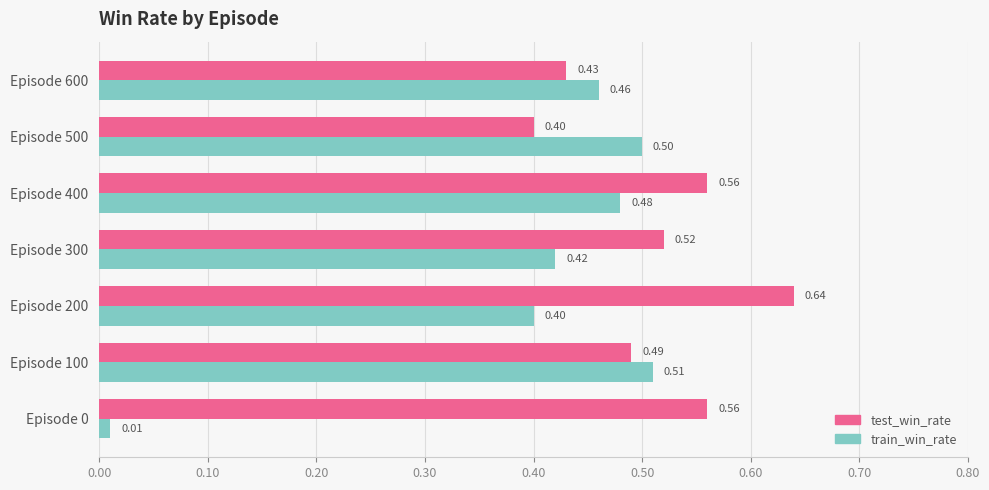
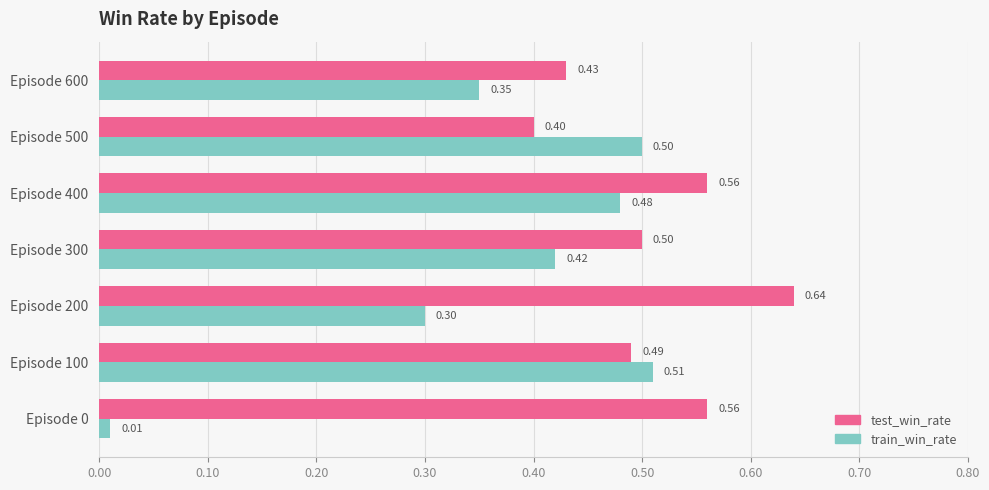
train_win_rate, Episode 600: 0.46 -> 0.35
test_win_rate, Episode 300: 0.52 -> 0.50
train_win_rate, Episode 200: 0.40 -> 0.30
